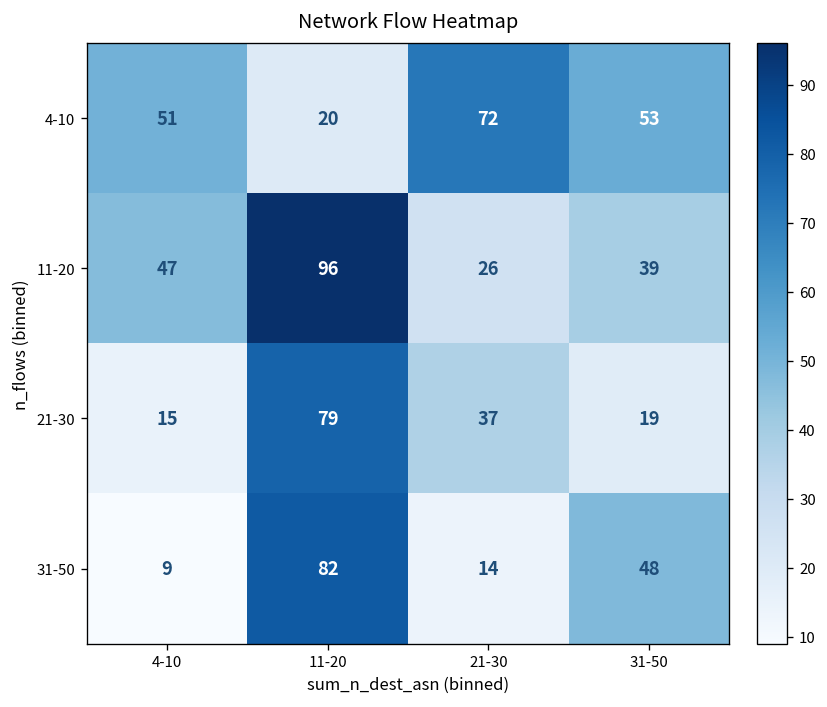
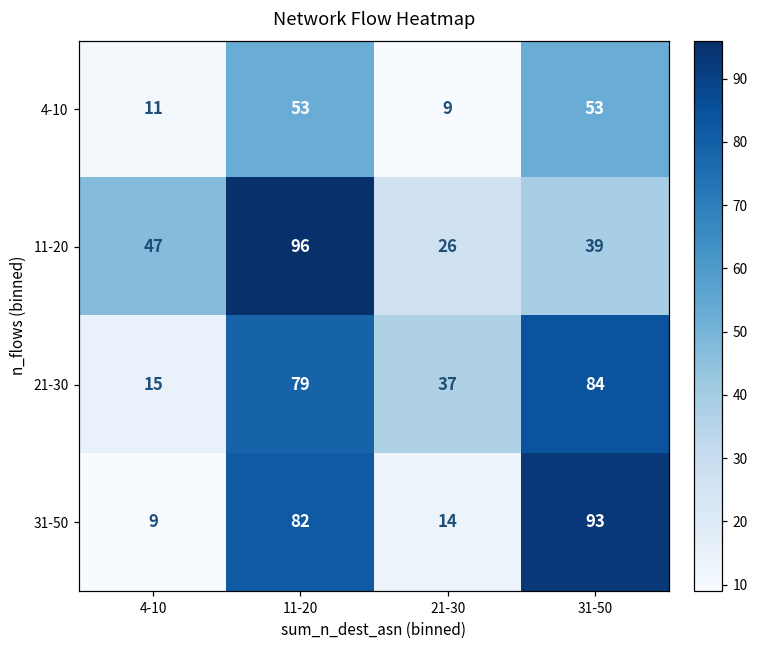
4-10, 4-10: 51 -> 11
4-10, 11-20: 20 -> 53
4-10, 21-30: 72 -> 9
21-30, 31-50: 19 -> 84
31-50, 31-50: 48 -> 93
